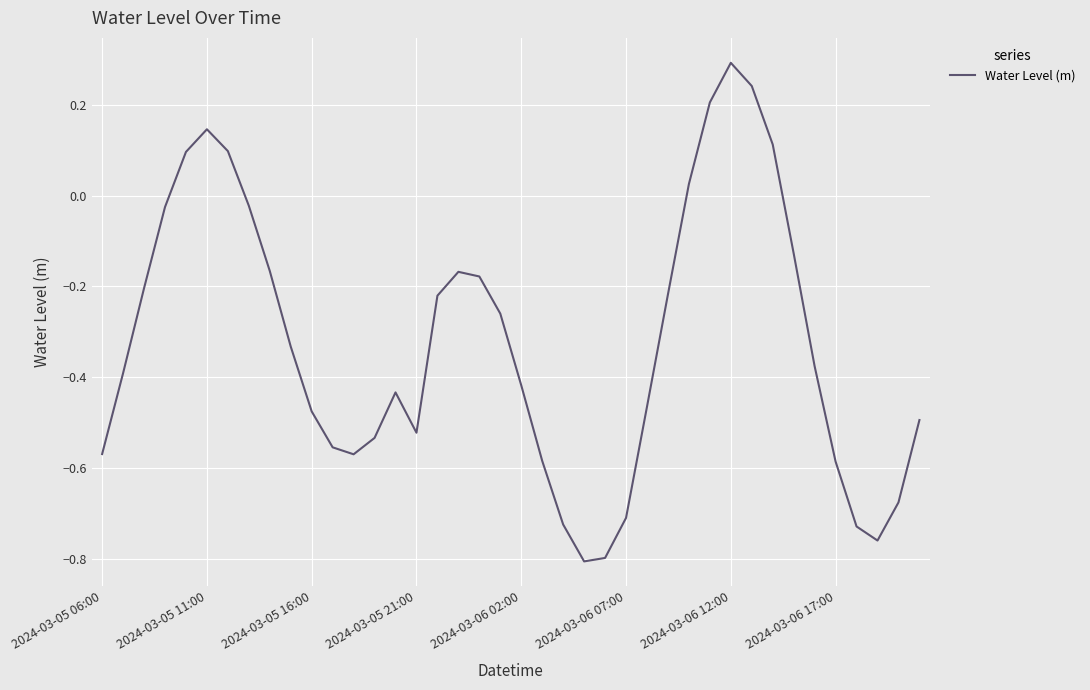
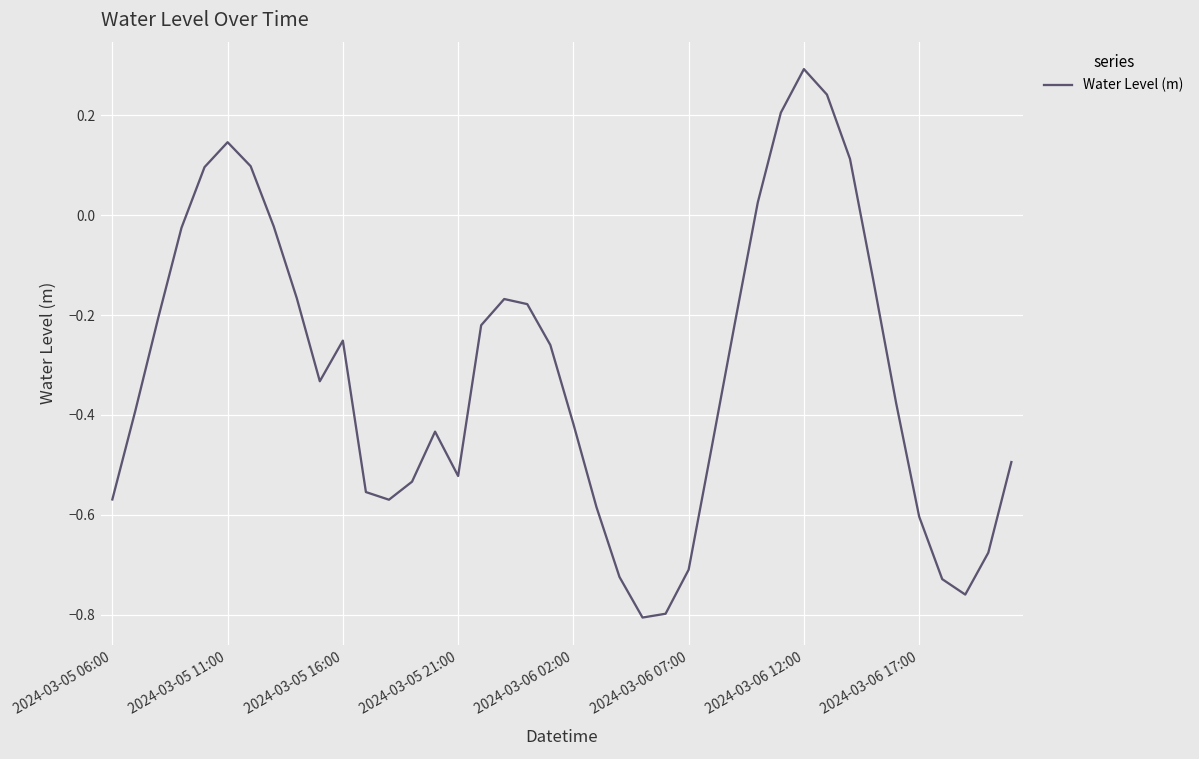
2024-03-05 16:00: -0.48 -> -0.25
2024-03-06 17:00: -0.59 -> -0.60
